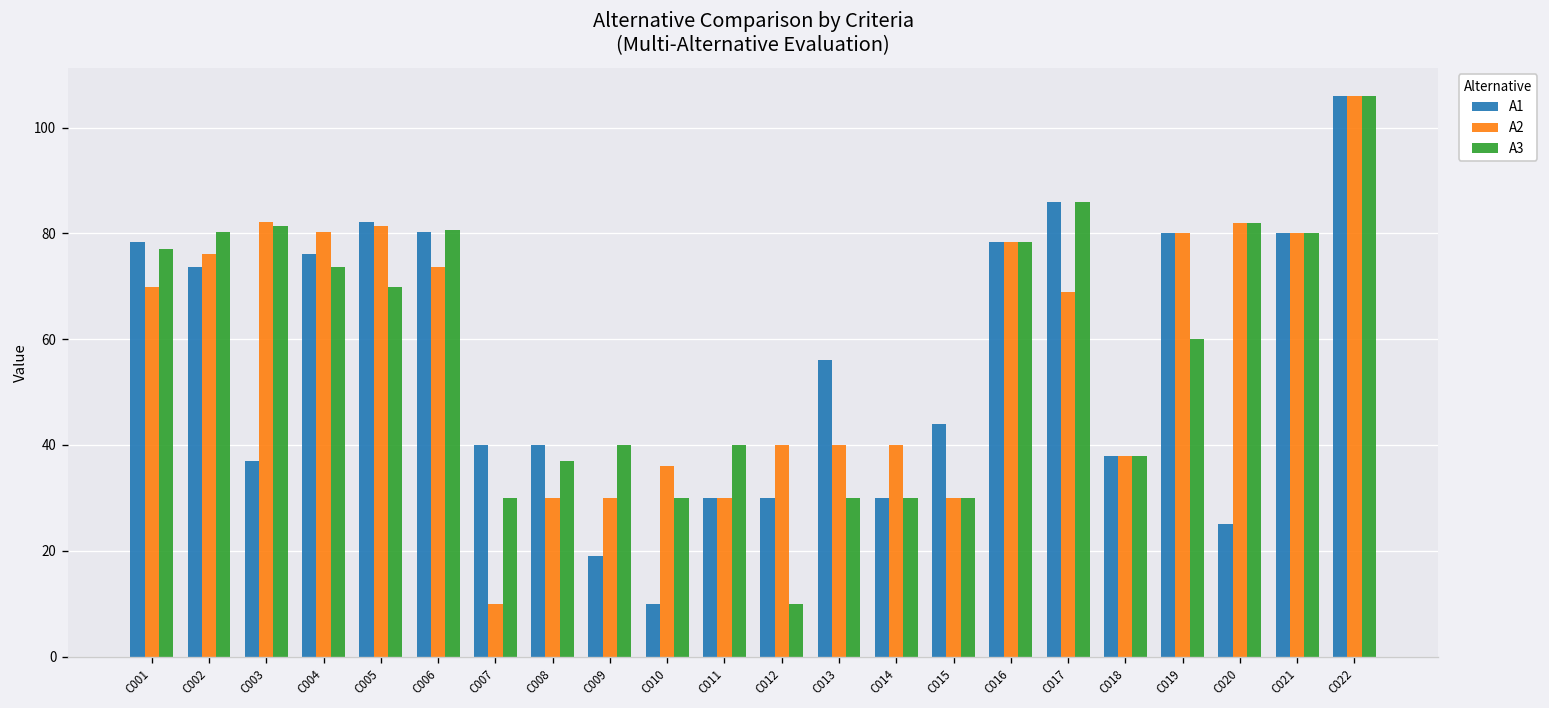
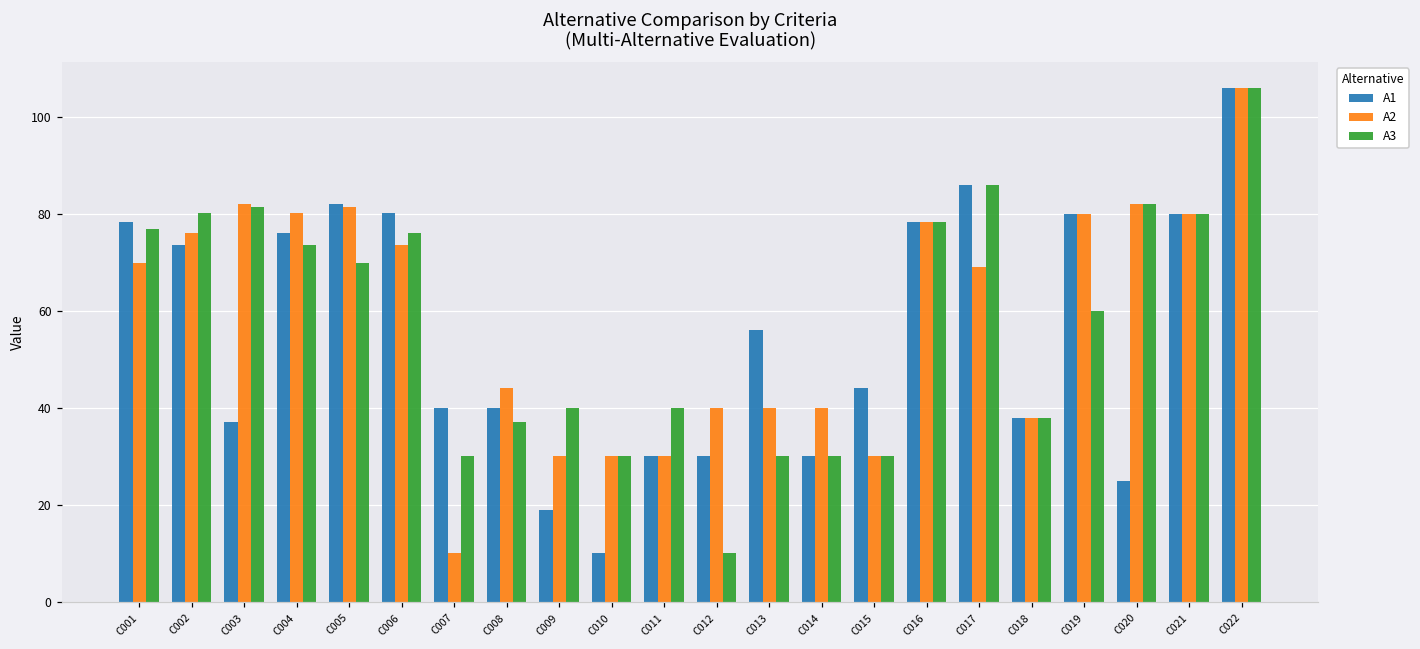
A3, C006: 81 -> 76
A2, C008: 30 -> 44
A2, C010: 36 -> 30
